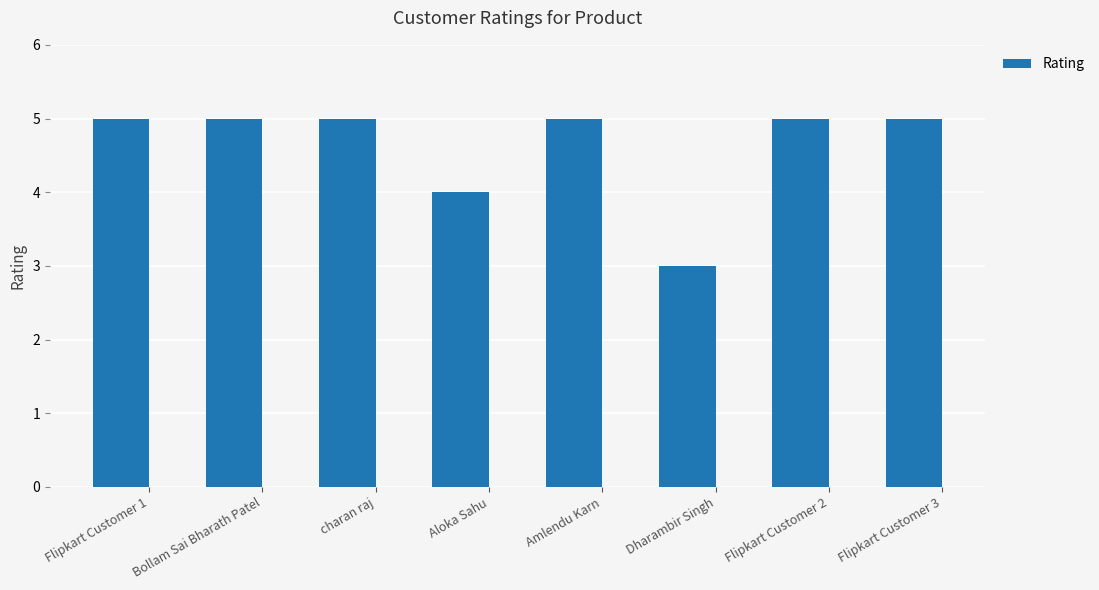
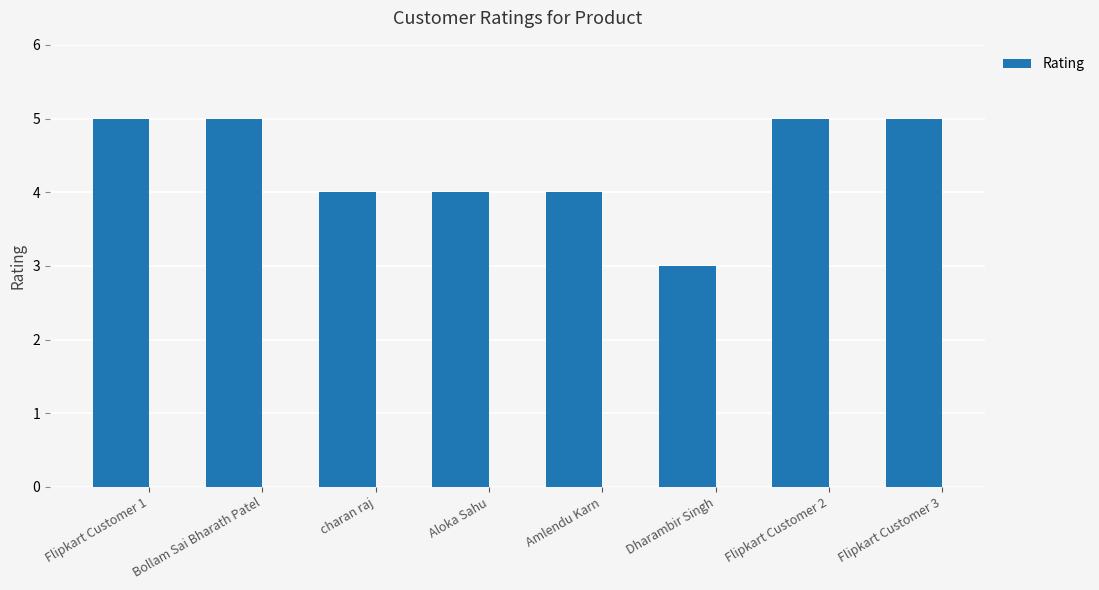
charan raj: 5 -> 4
Amlendu Karn: 5 -> 4
